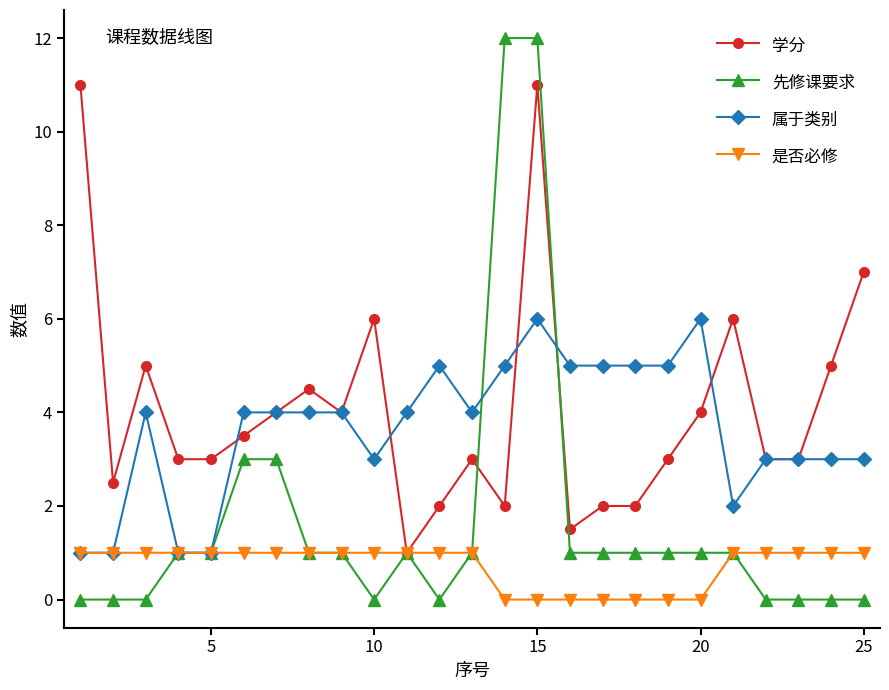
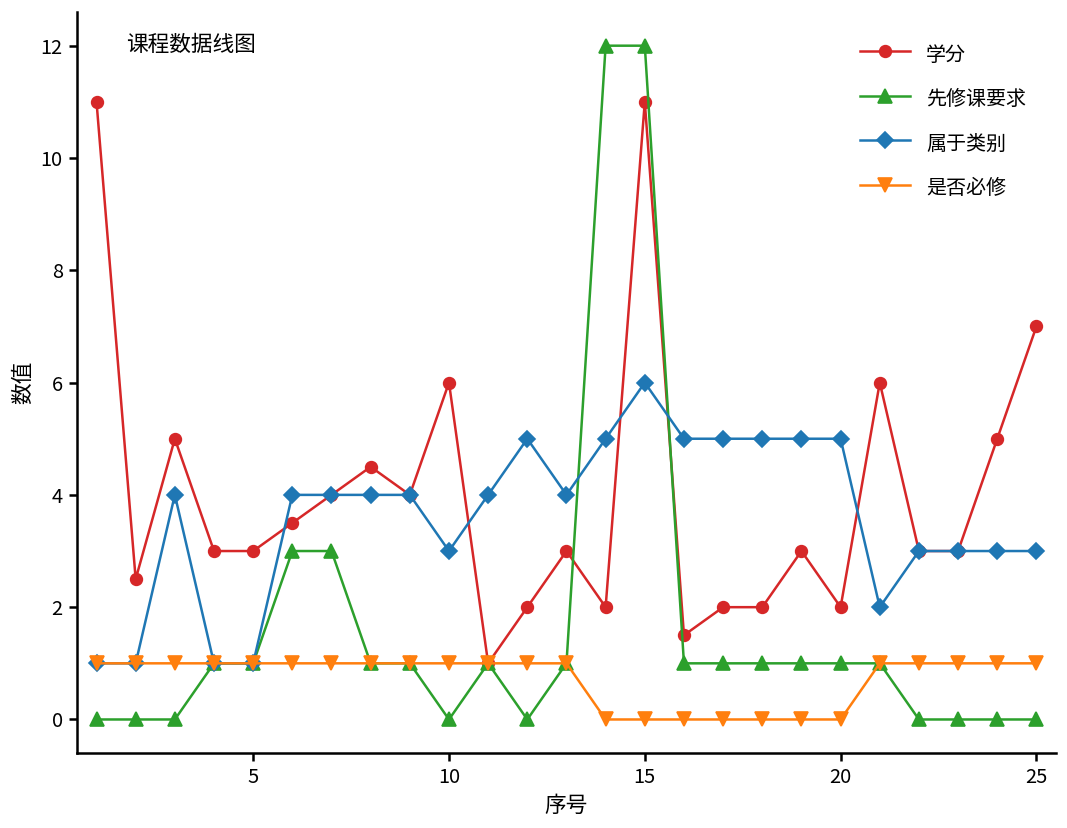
学分, 20: 4 -> 2
属于类别, 20: 6 -> 5
